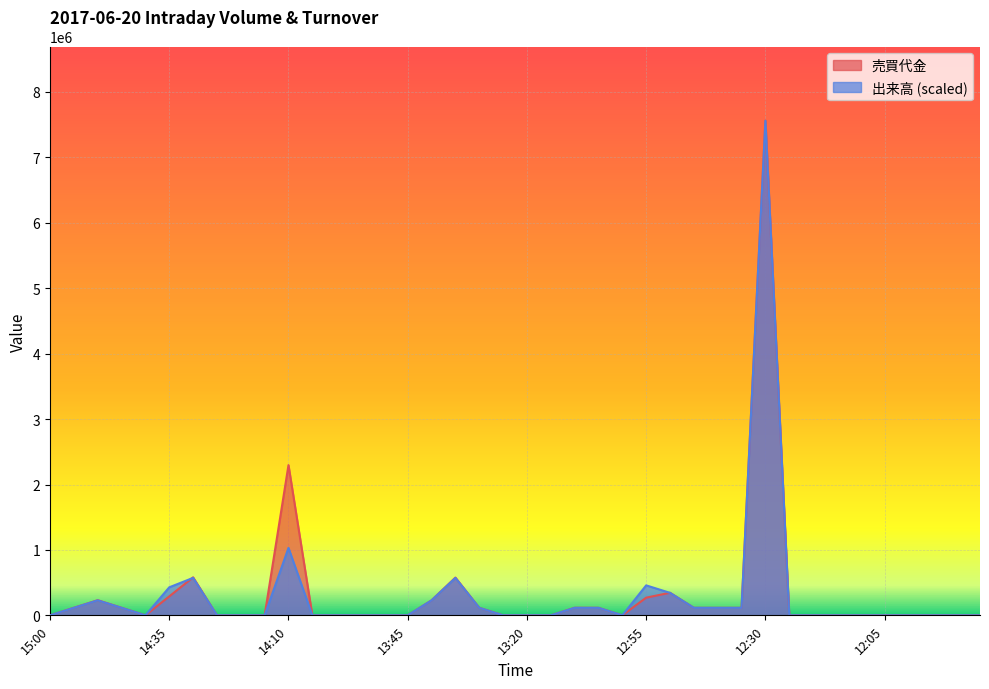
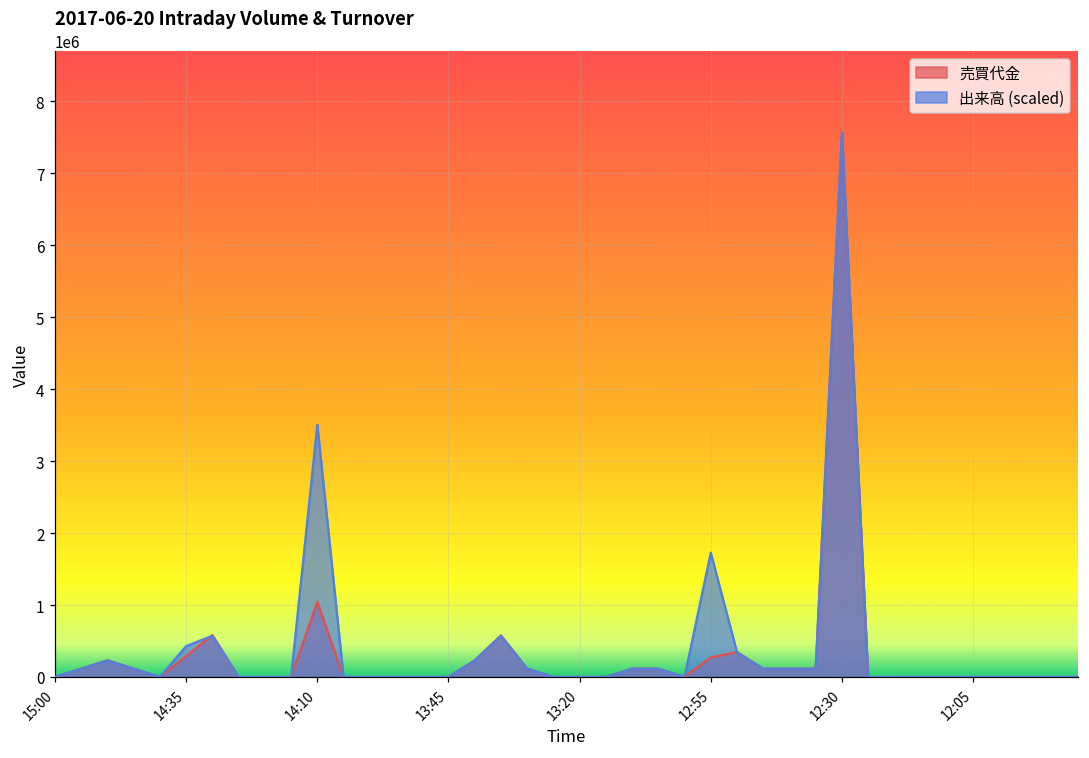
売買代金, 14:10: 2300000 -> 1000000
出来高 (scaled), 14:10: 1000000 -> 3500000
出来高 (scaled), 12:55: 500000 -> 1700000
